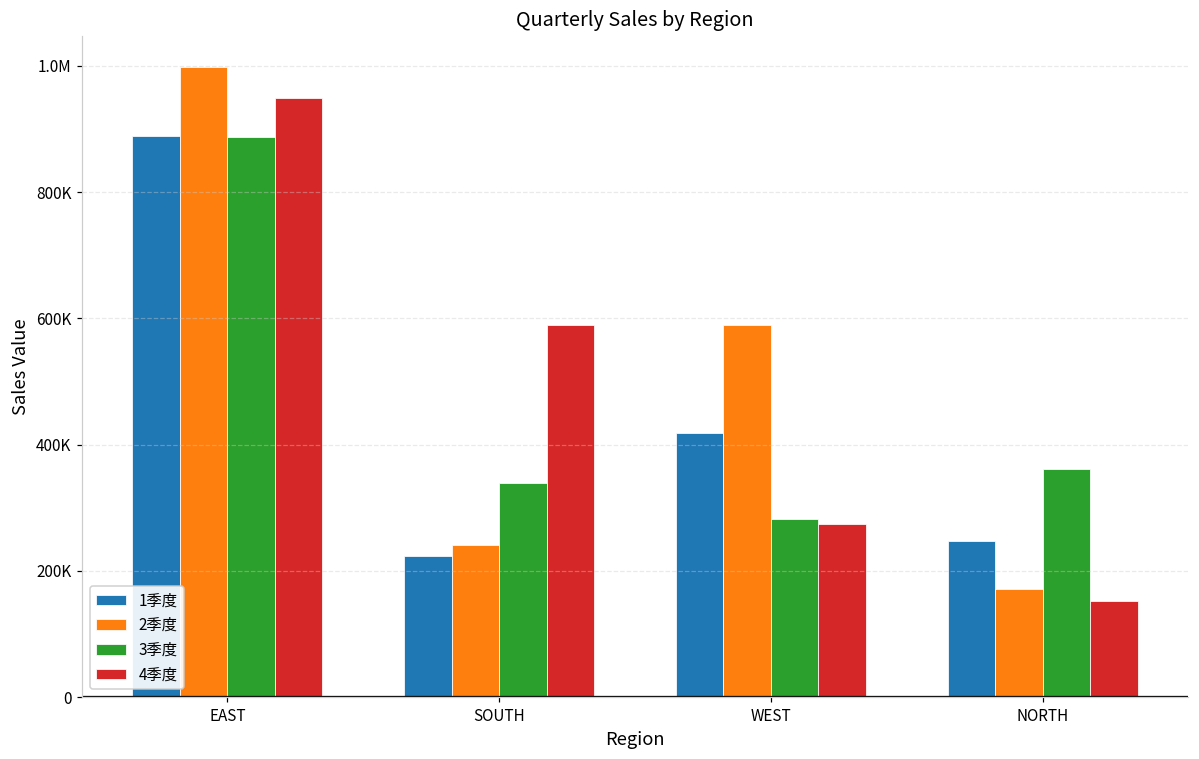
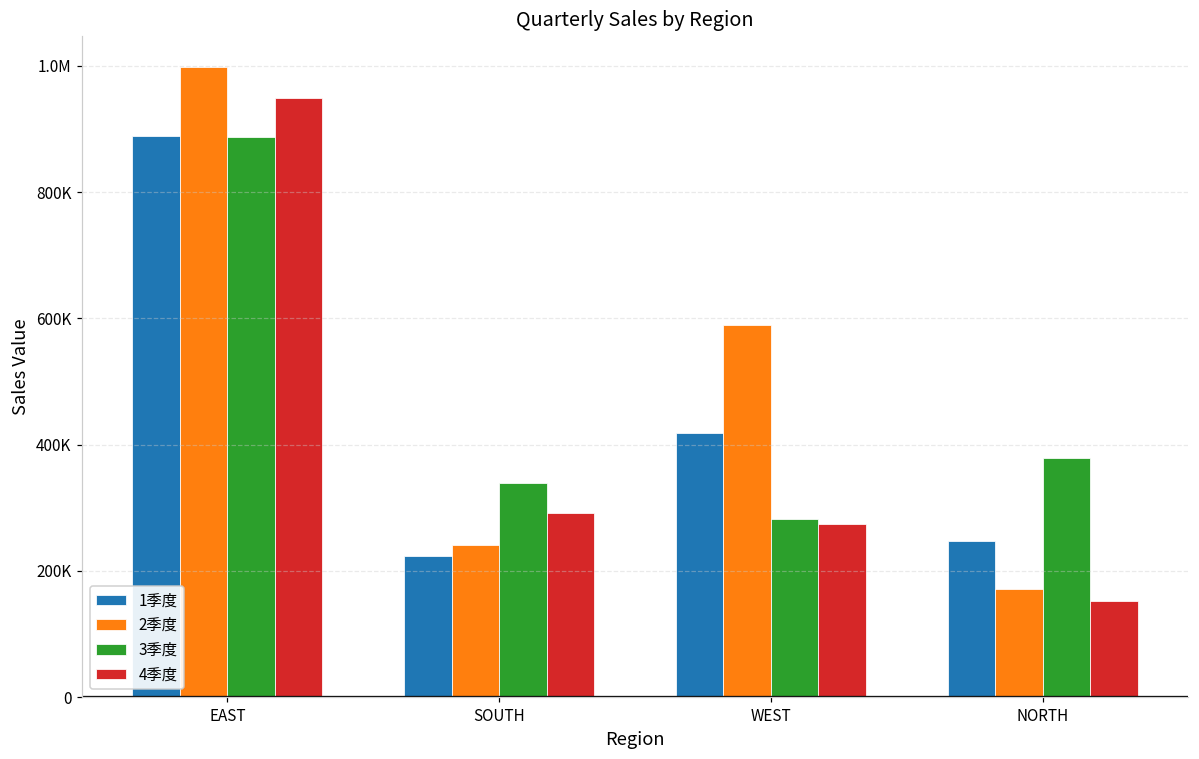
4季度, SOUTH: 590000 -> 290000
3季度, NORTH: 360000 -> 380000
